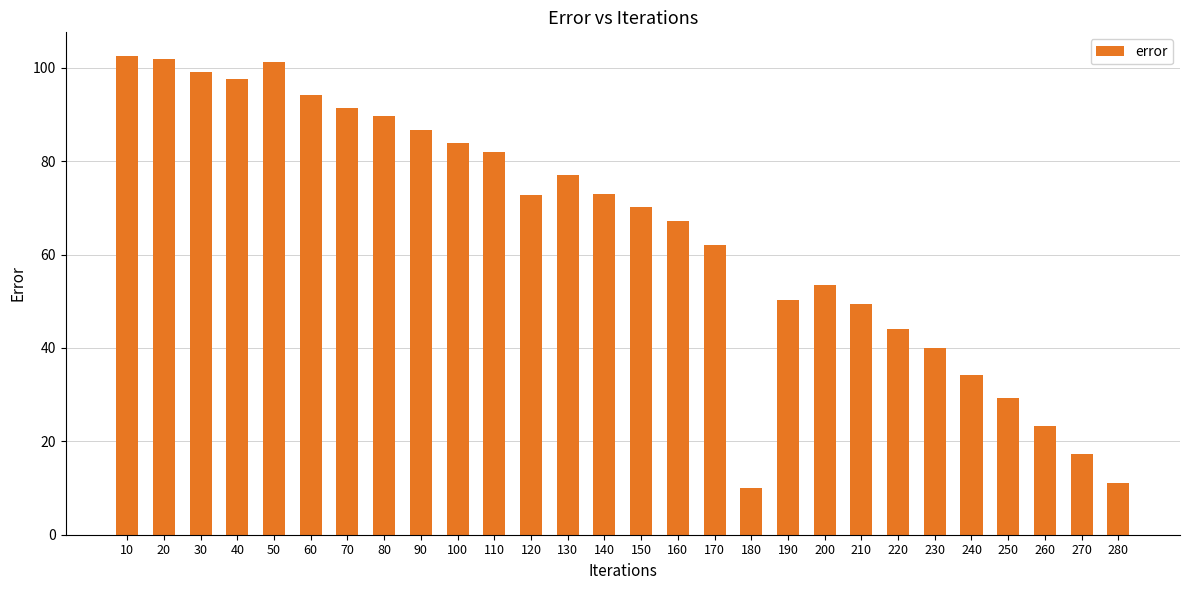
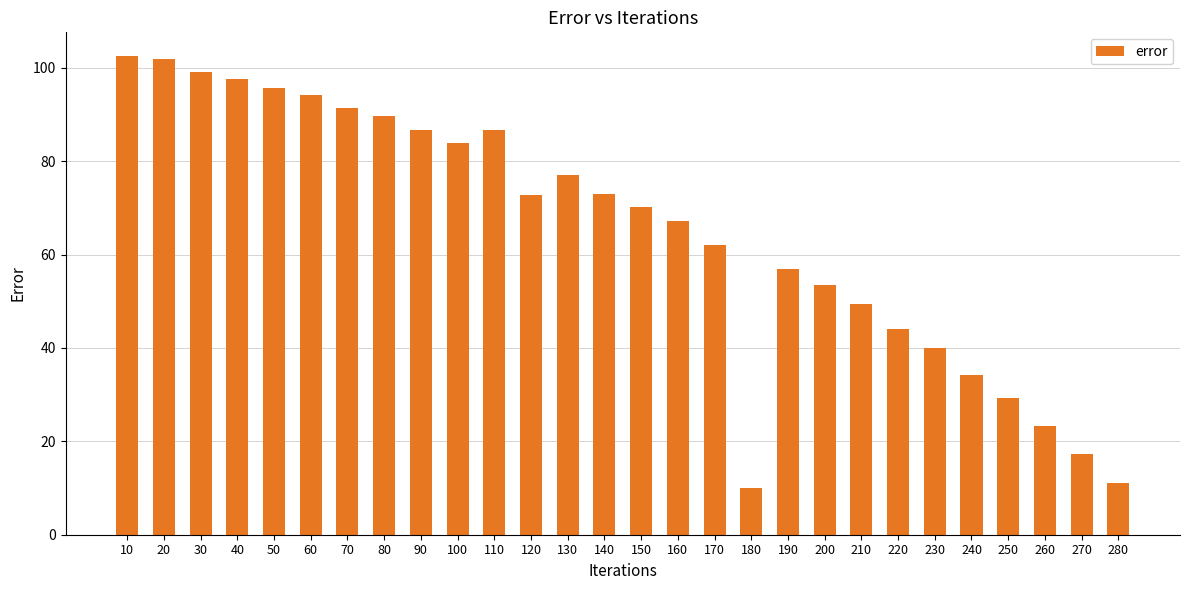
50: 101 -> 96
110: 82 -> 87
190: 50 -> 57
